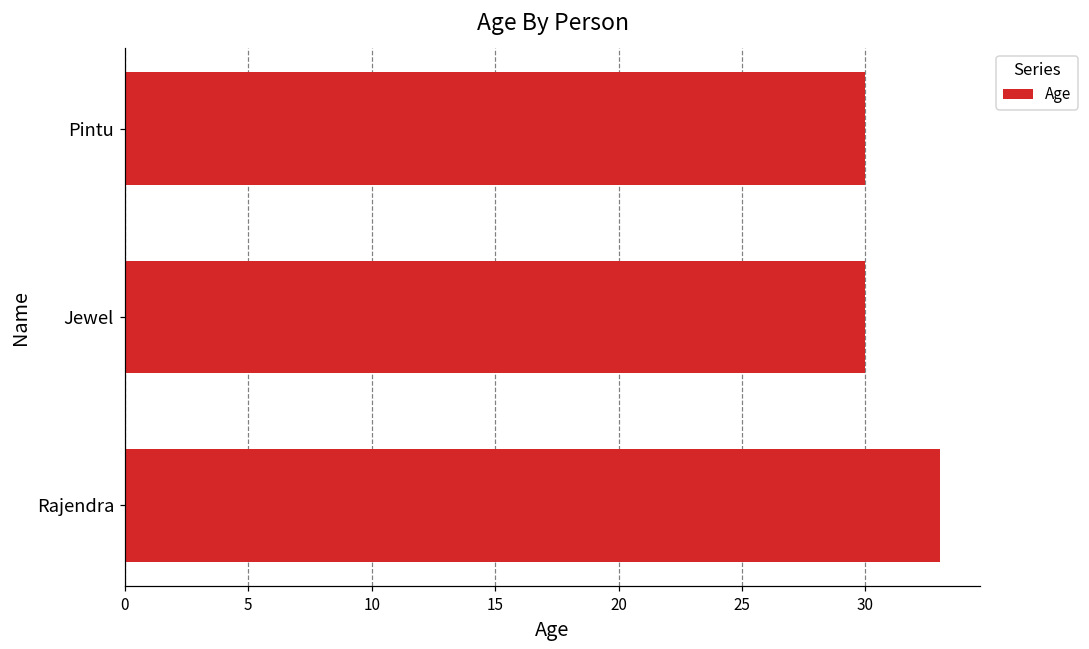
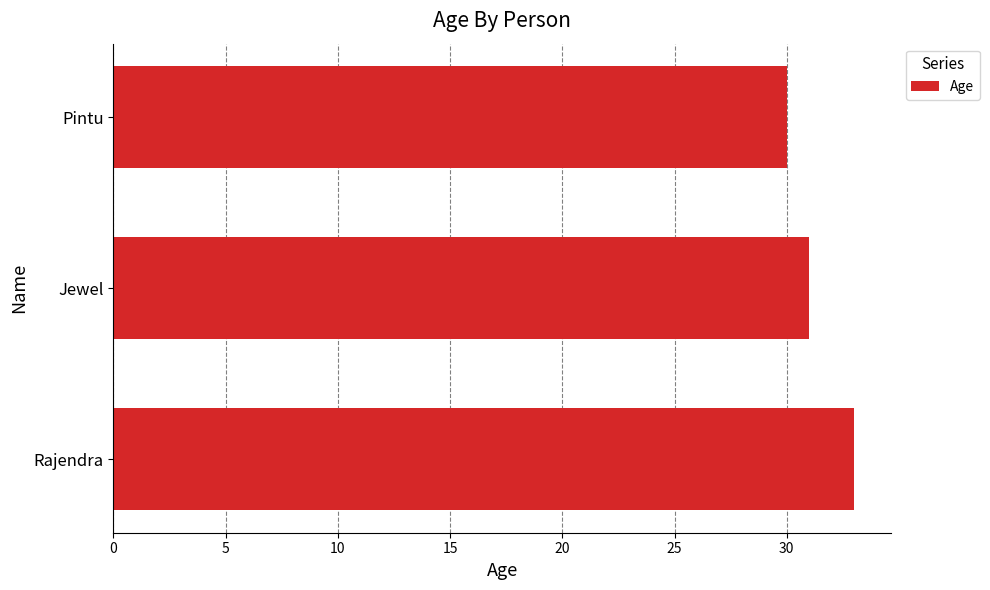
Jewel: 30 -> 31
